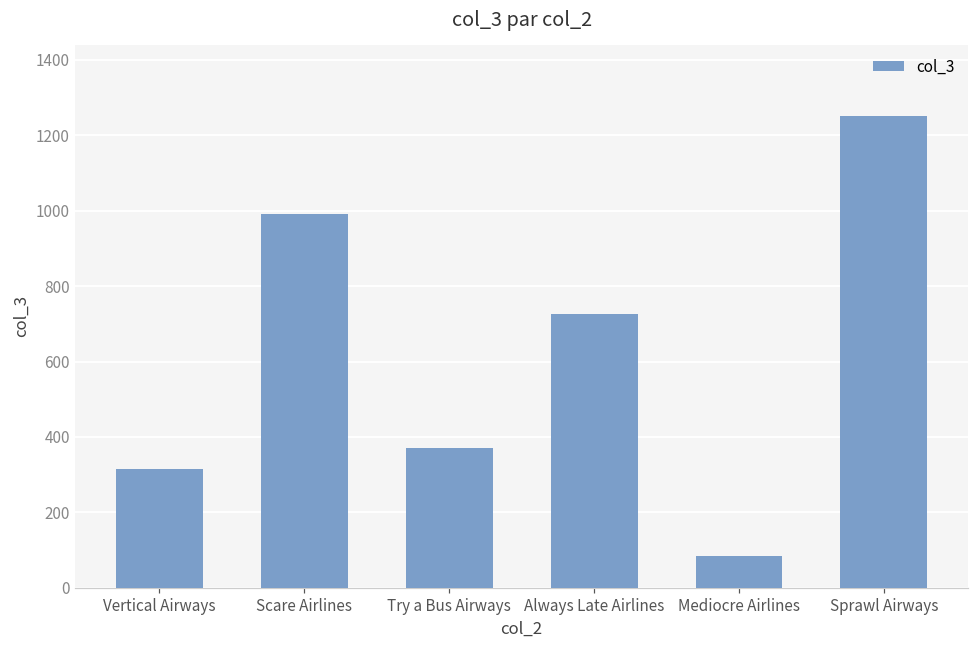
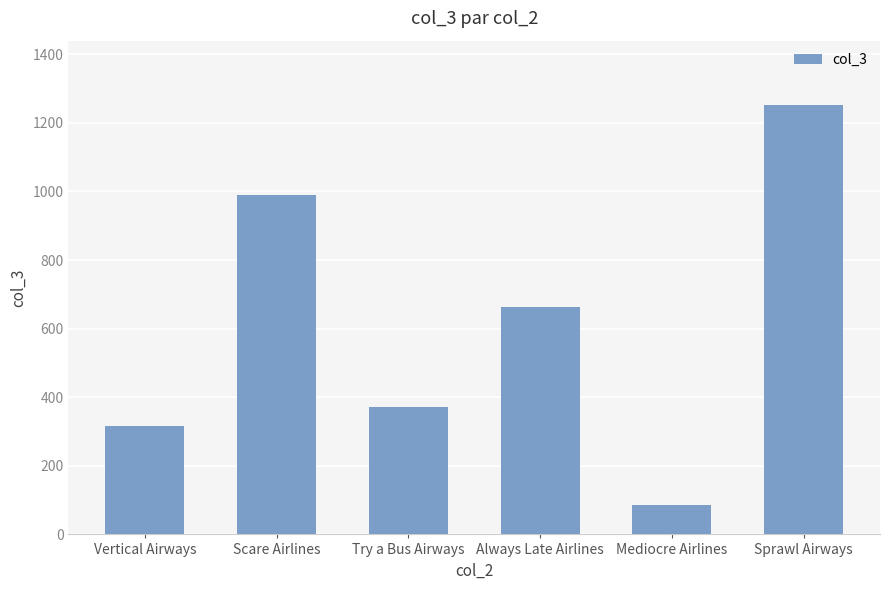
Always Late Airlines: 730 -> 660
